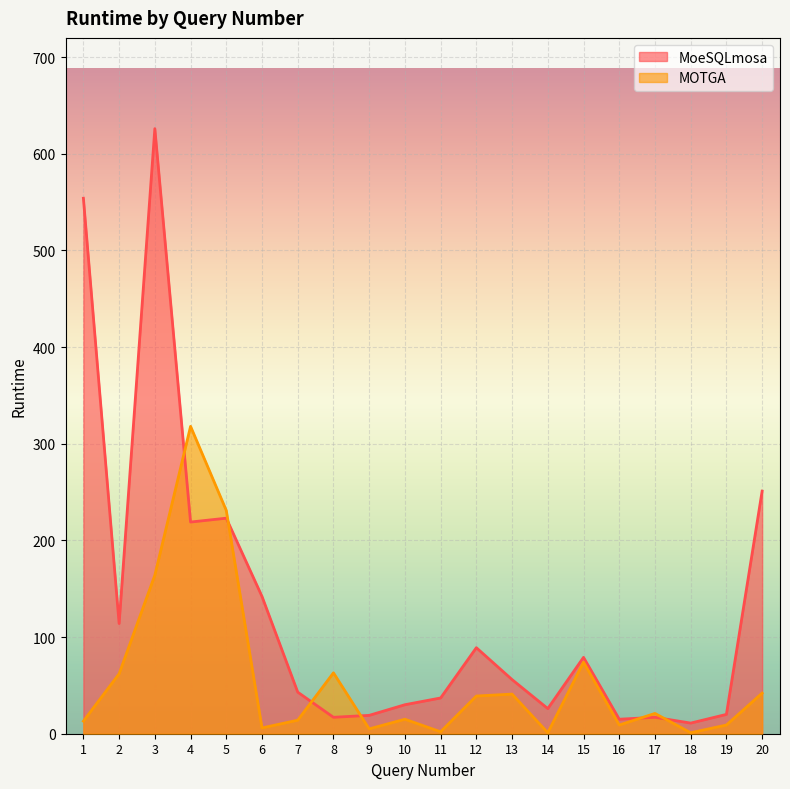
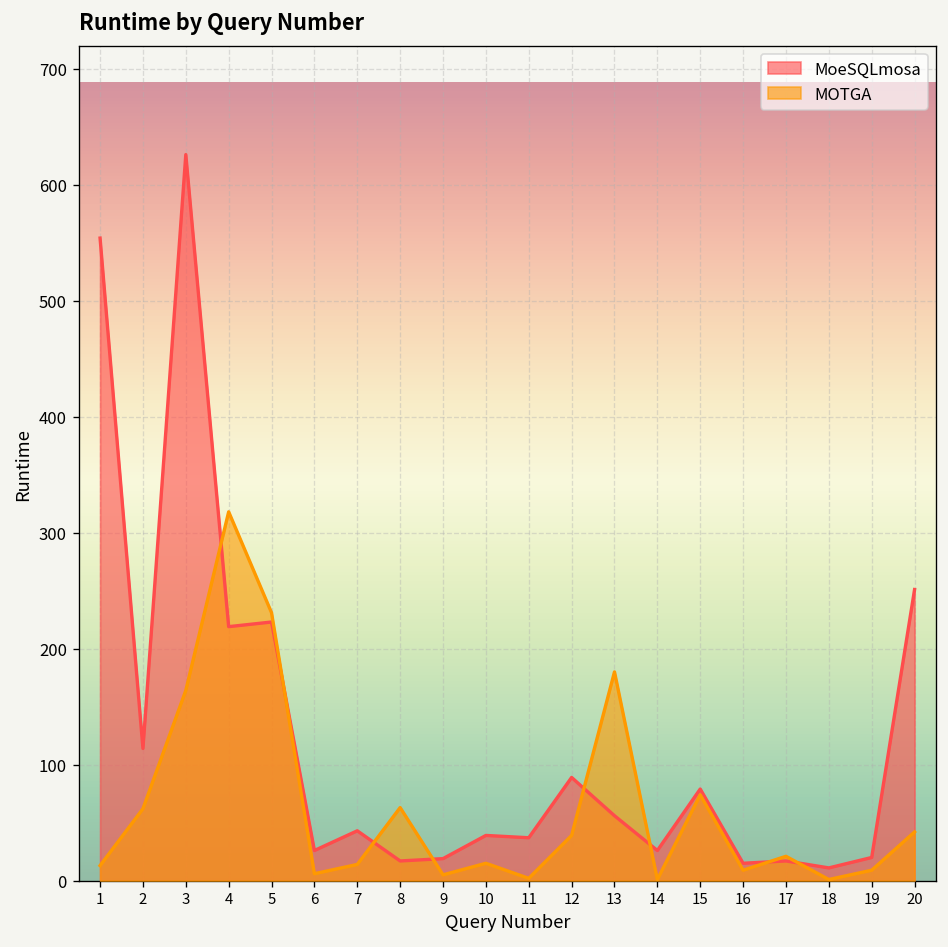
MoeSQLmosa, 6: 140 -> 30
MoeSQLmosa, 10: 30 -> 40
MOTGA, 13: 40 -> 180
